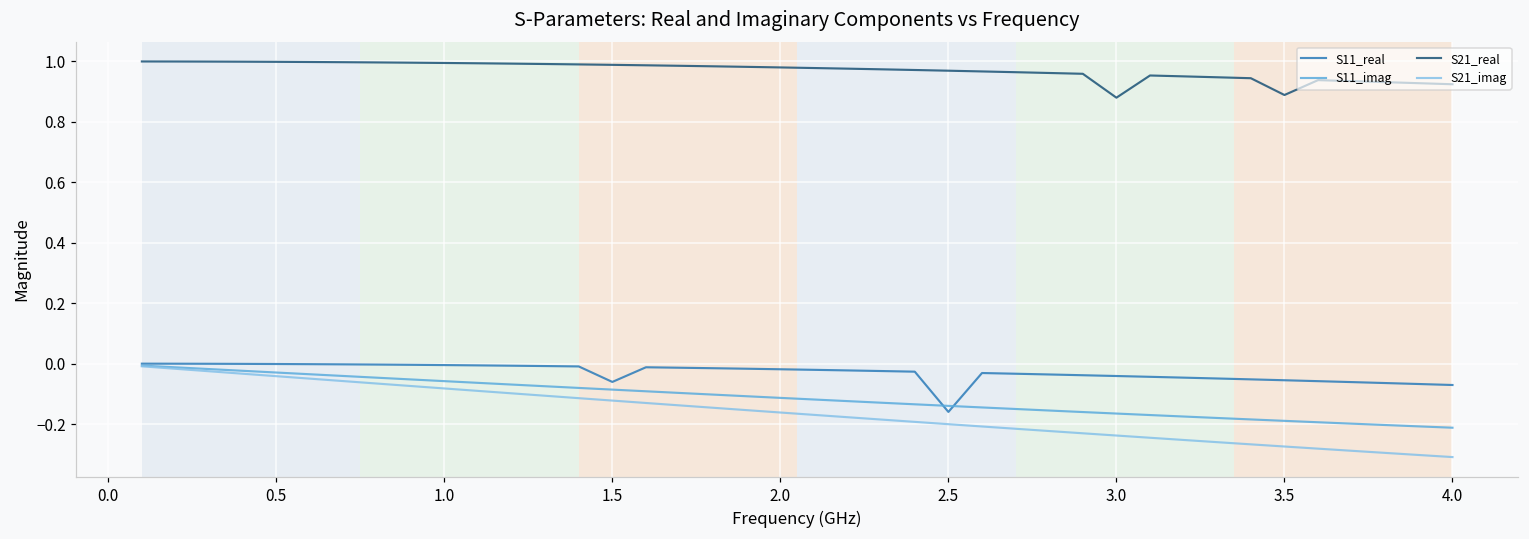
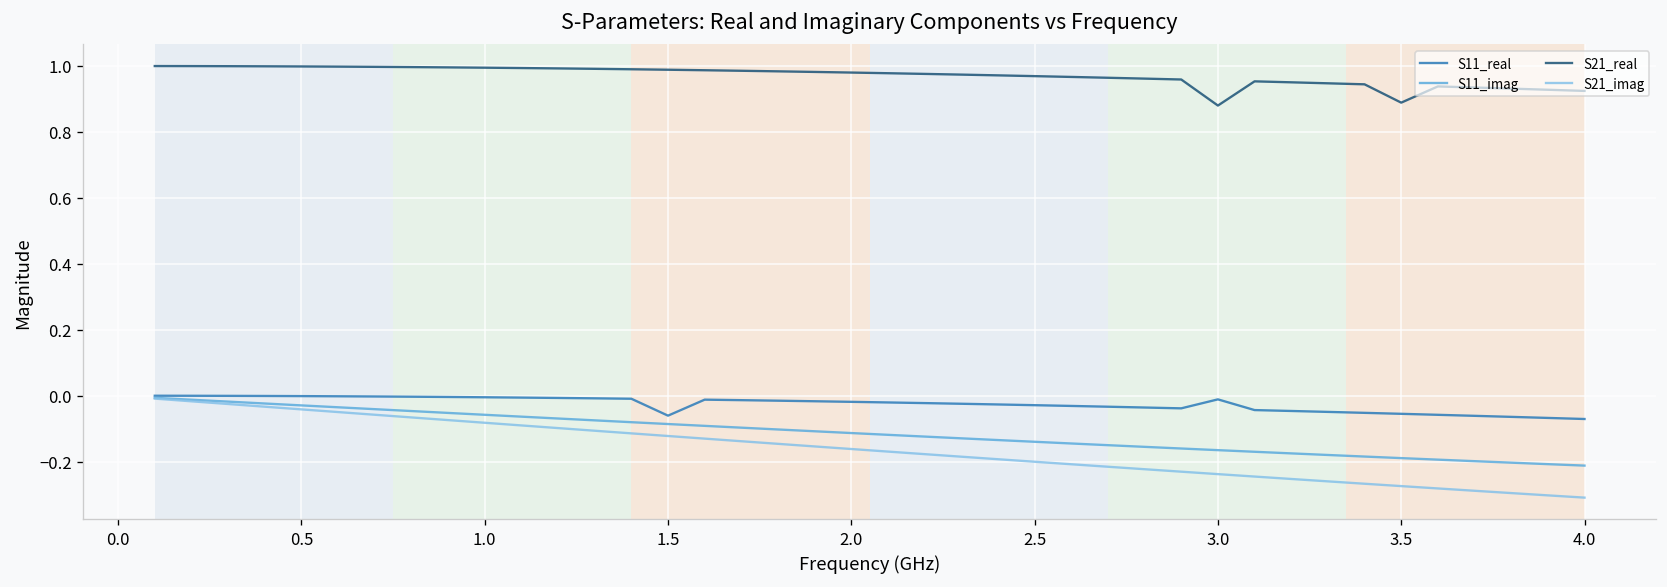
S11_real, 2.5: -0.16 -> -0.03
S11_real, 3.0: -0.04 -> -0.01
